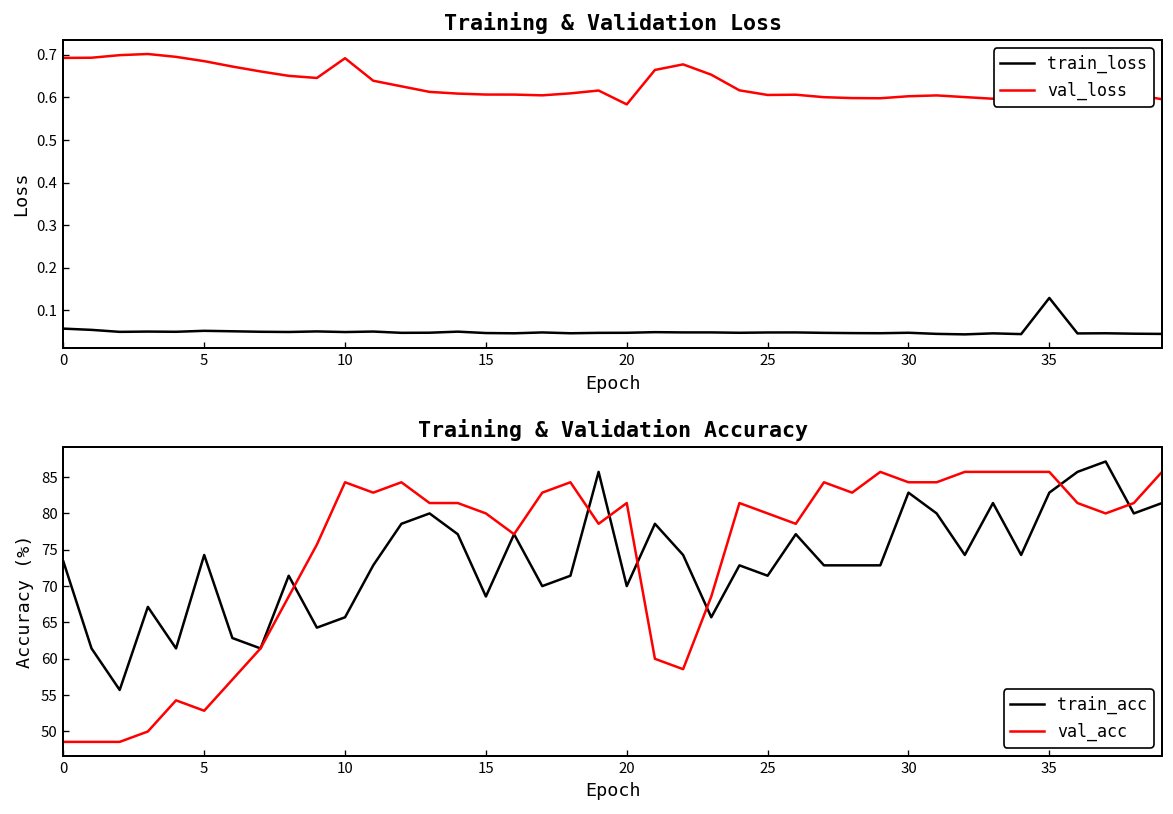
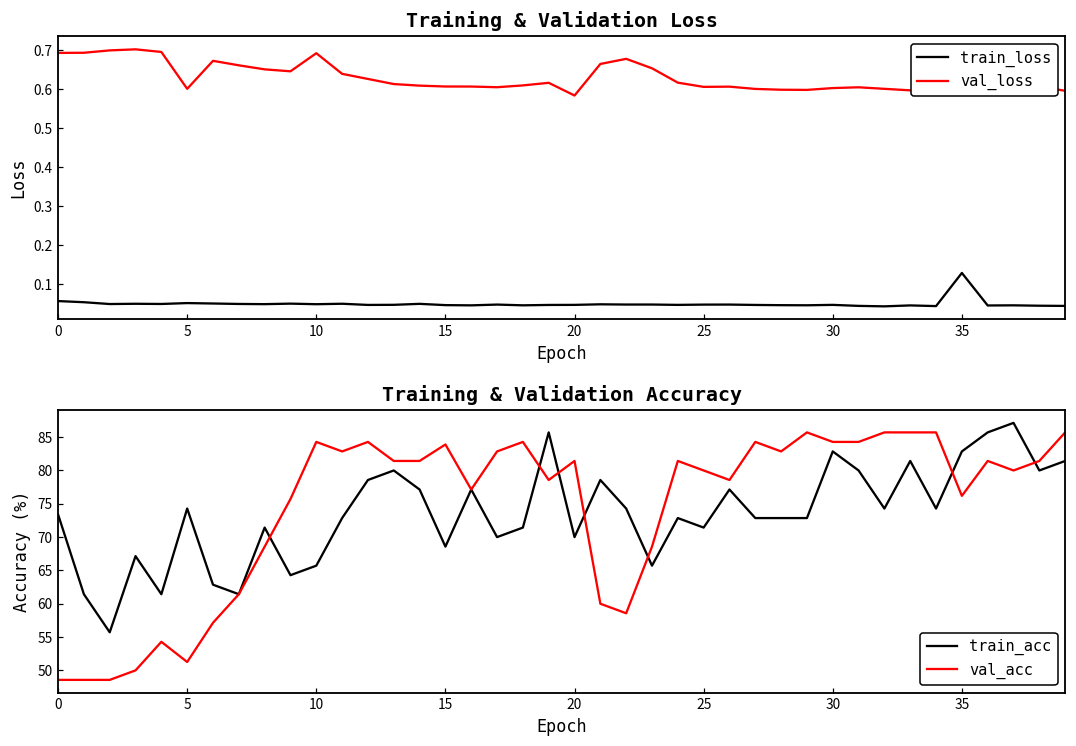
Training & Validation Loss, val_loss, 5: 0.69 -> 0.60
Training & Validation Accuracy, val_acc, 5: 53 -> 51
Training & Validation Accuracy, val_acc, 15: 80 -> 84
Training & Validation Accuracy, val_acc, 35: 86 -> 76
